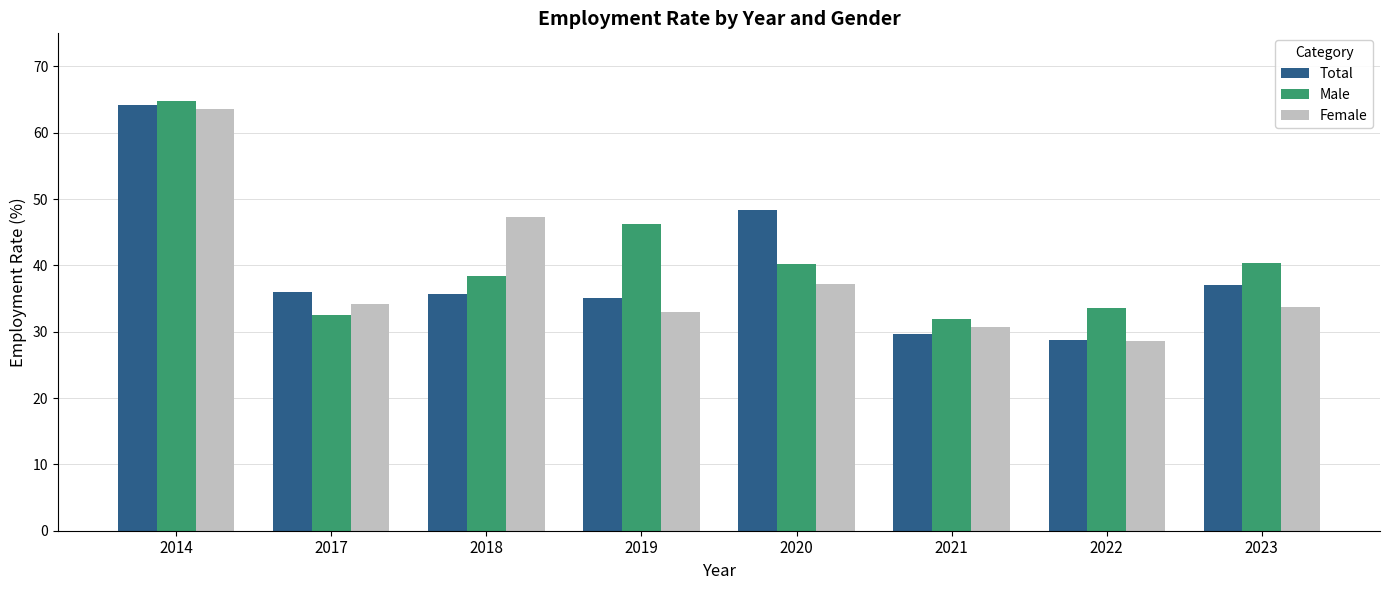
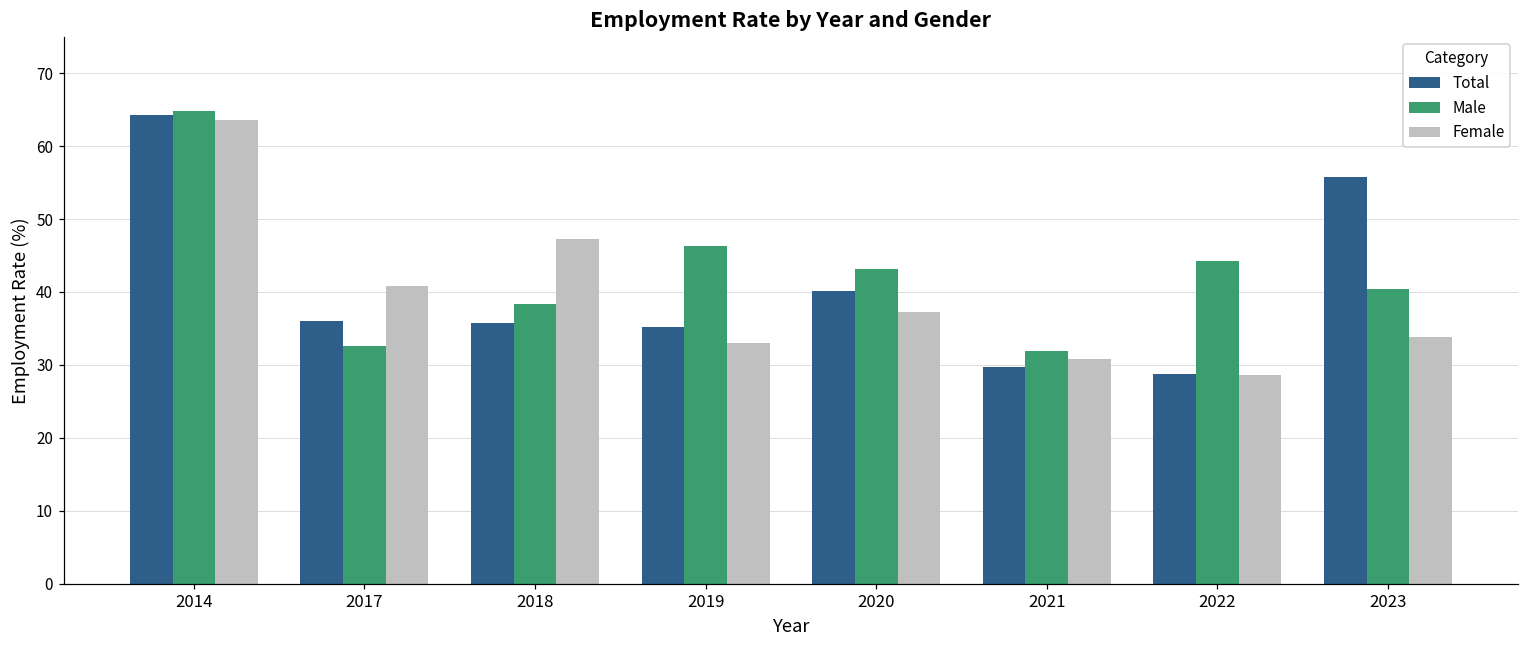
Female, 2017: 34 -> 41
Total, 2020: 48 -> 40
Male, 2020: 40 -> 43
Male, 2022: 34 -> 44
Total, 2023: 37 -> 56
